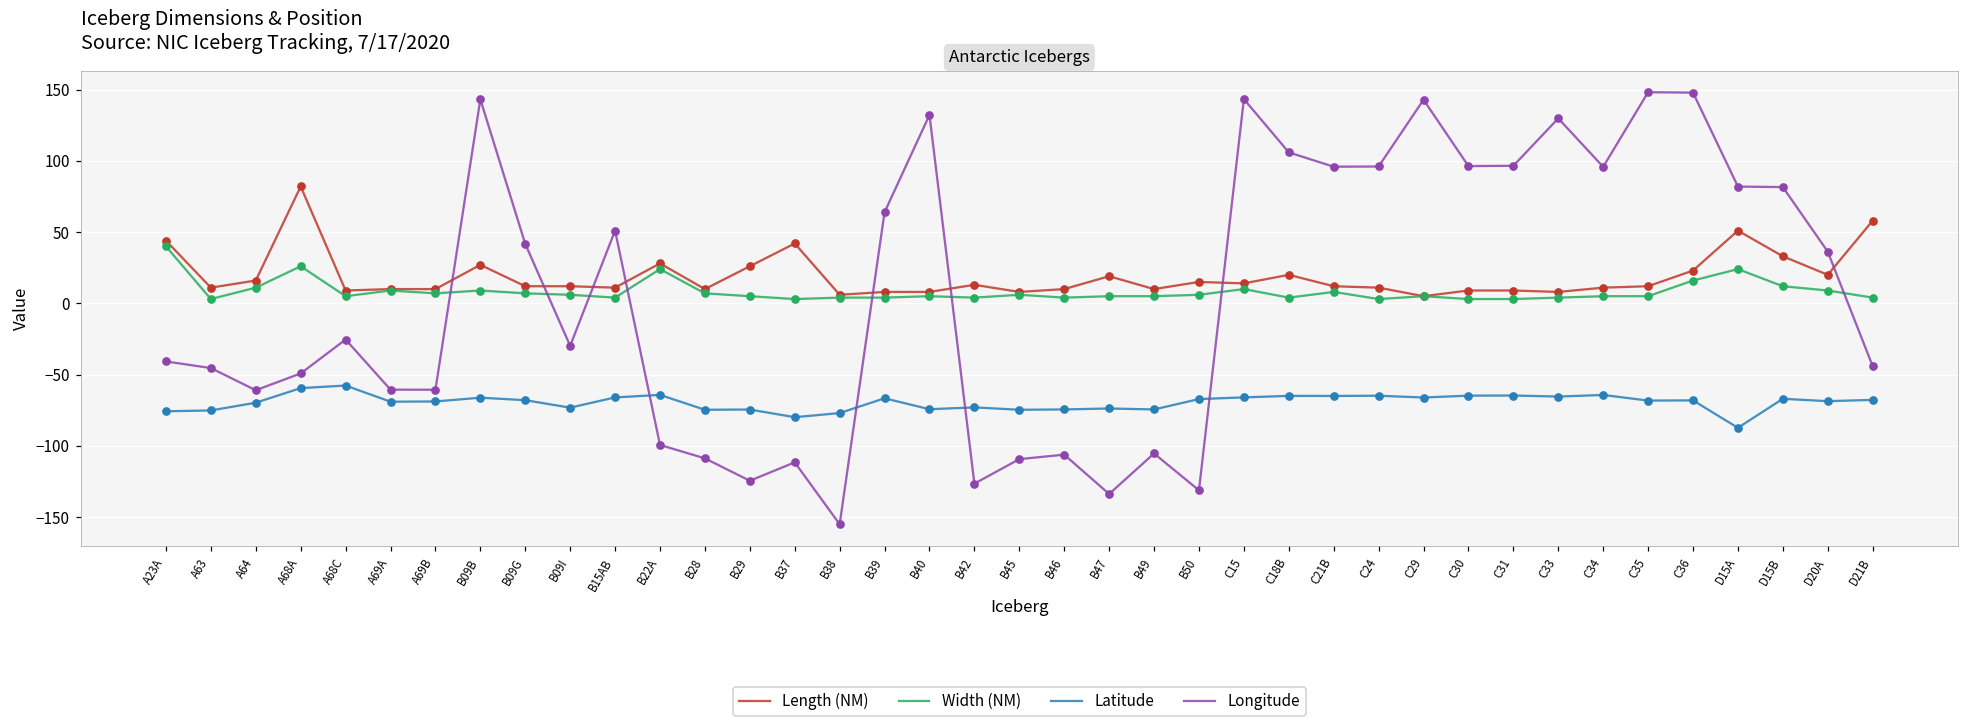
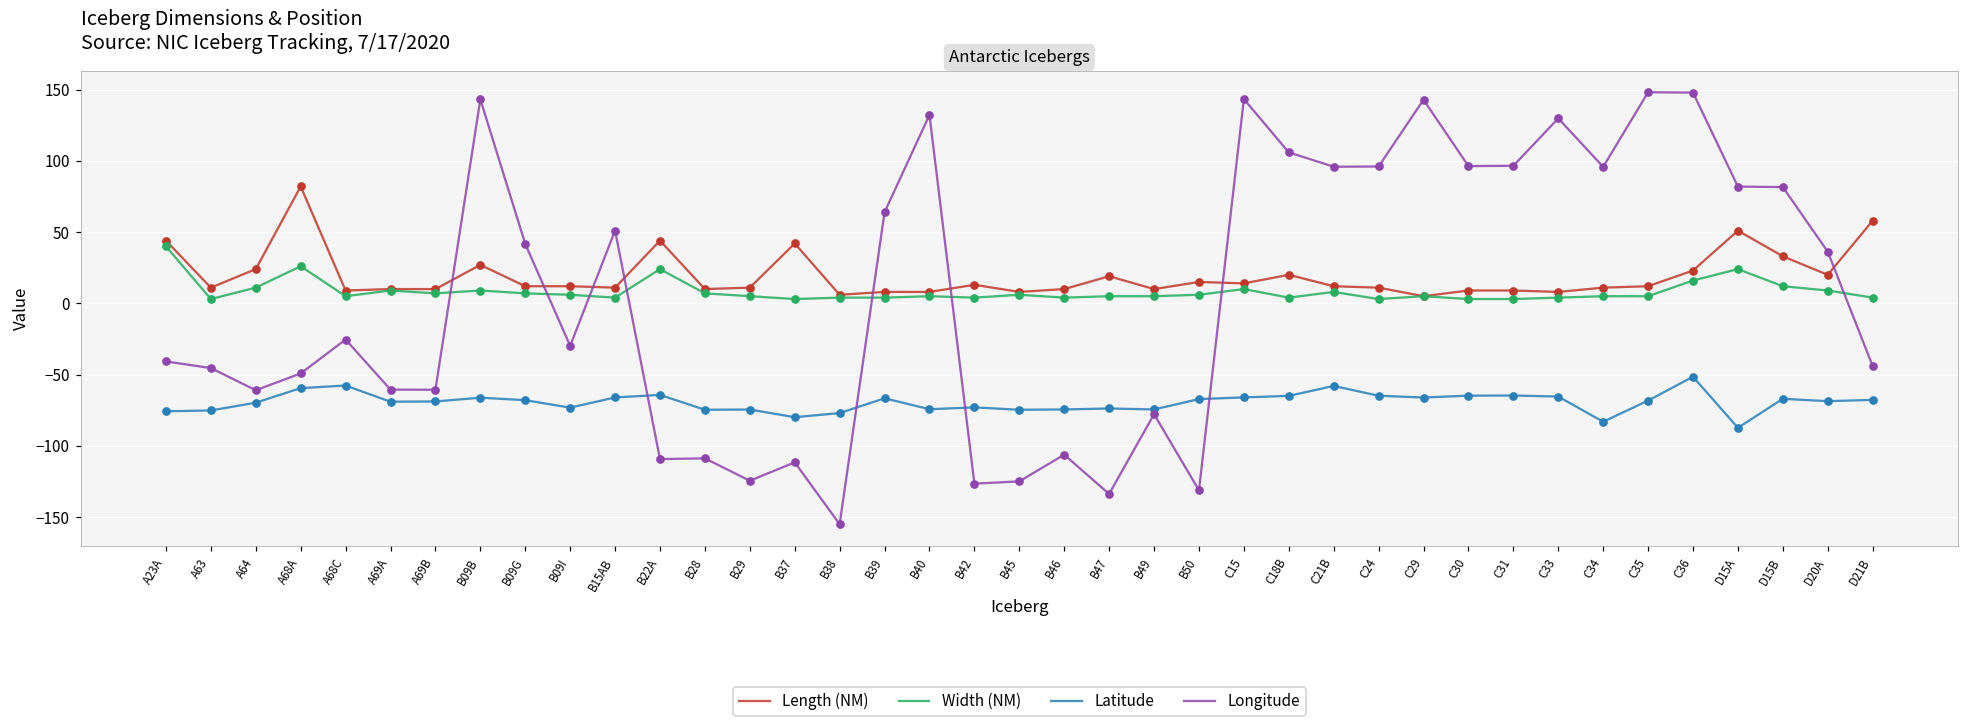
Length (NM), A64: 16 -> 24
Length (NM), B22A: 28 -> 44
Longitude, B22A: -99 -> -109
Length (NM), B29: 26 -> 11
Longitude, B45: -109 -> -125
Longitude, B49: -105 -> -78
Latitude, C21B: -65 -> -58
Latitude, C34: -64 -> -83
Latitude, C36: -68 -> -52
